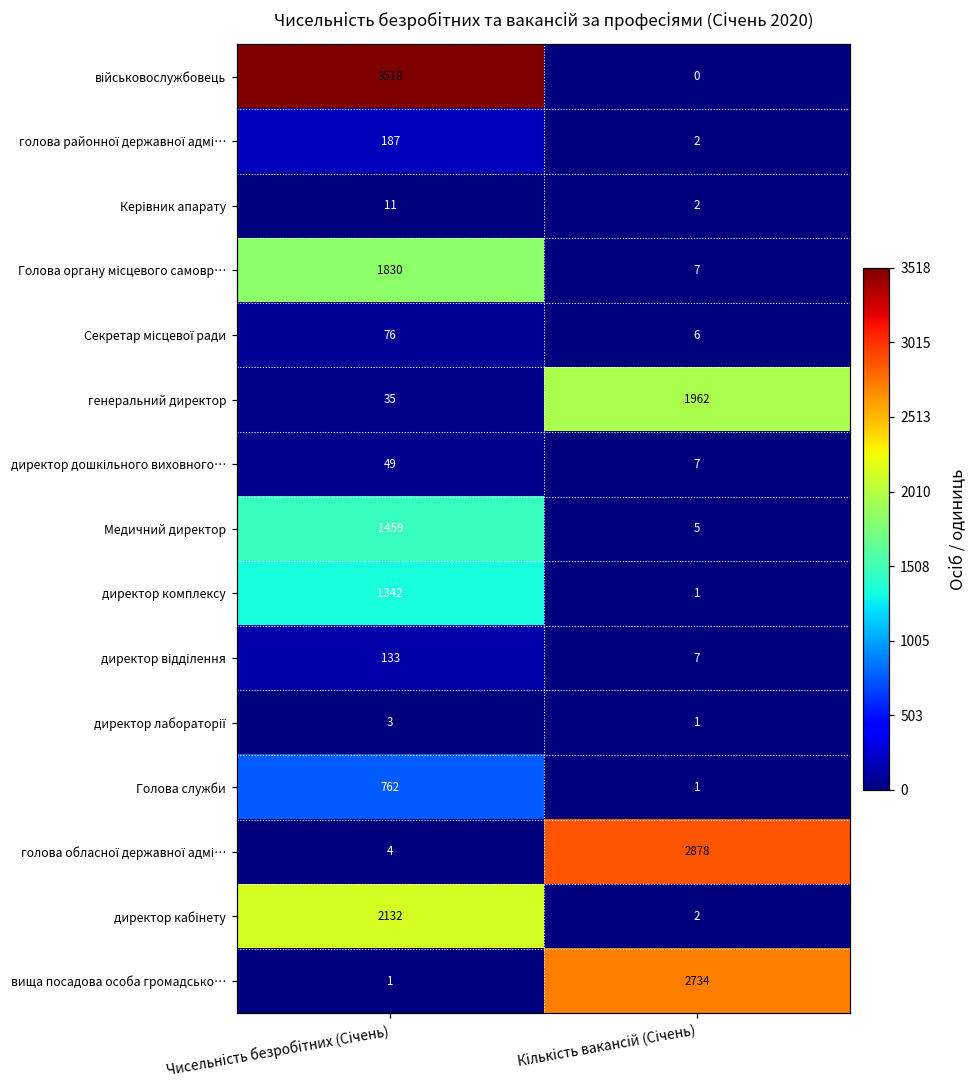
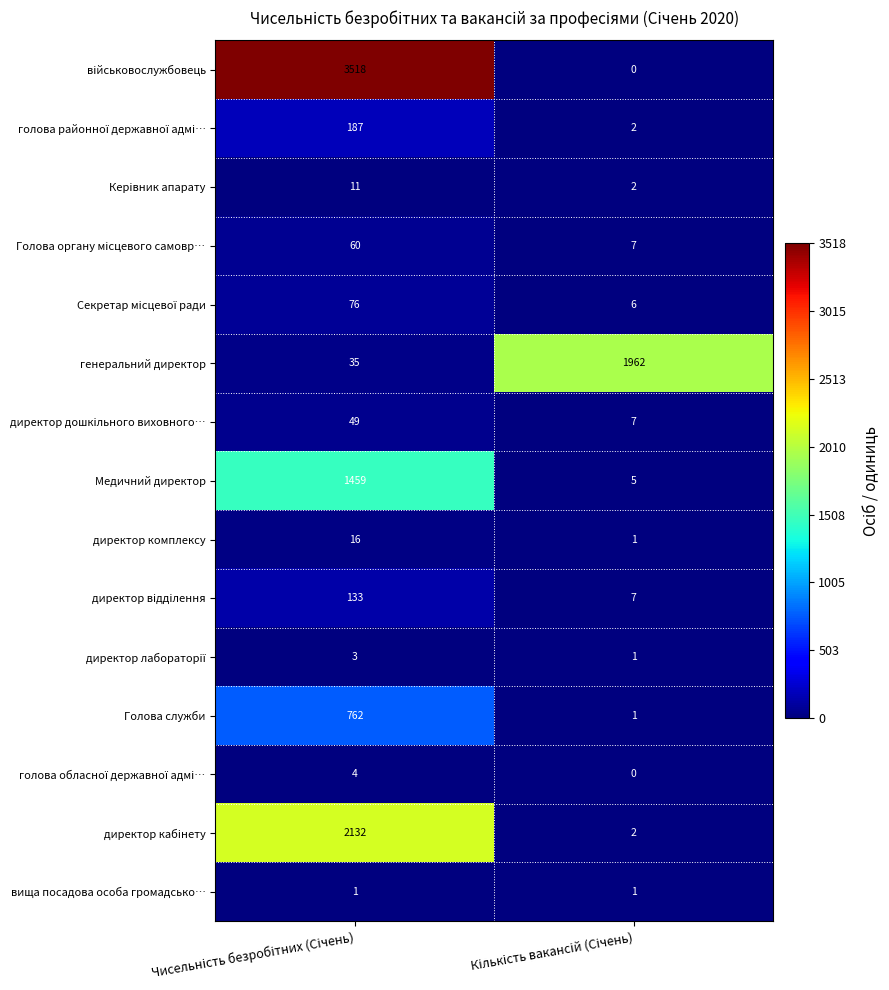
Голова органу місцевого самовр…, Чисельність безробітних (Січень): 1830 -> 60
директор комплексу, Чисельність безробітних (Січень): 1342 -> 16
голова обласної державної адмі…, Кількість вакансій (Січень): 2878 -> 0
вища посадова особа громадсько…, Кількість вакансій (Січень): 2734 -> 1
